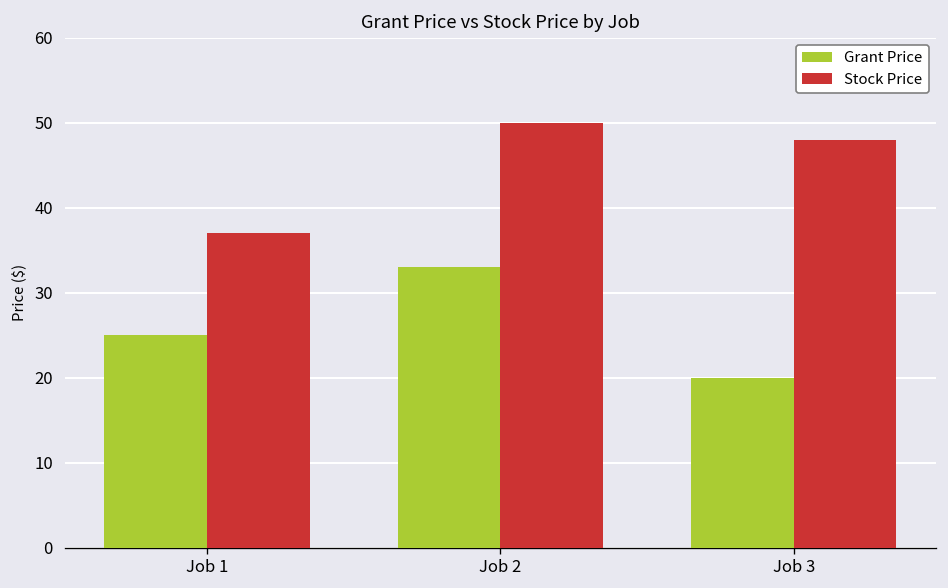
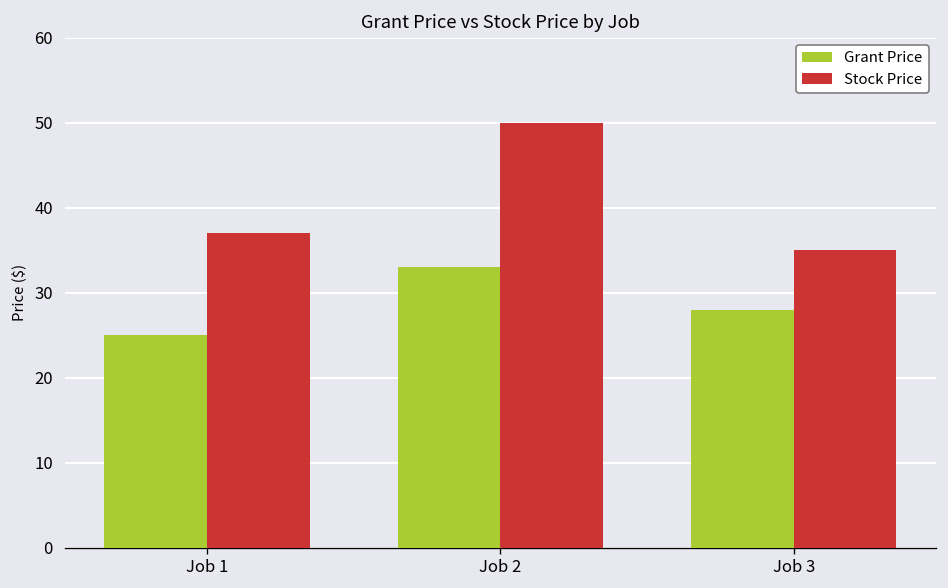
Grant Price, Job 3: 20 -> 28
Stock Price, Job 3: 48 -> 35
